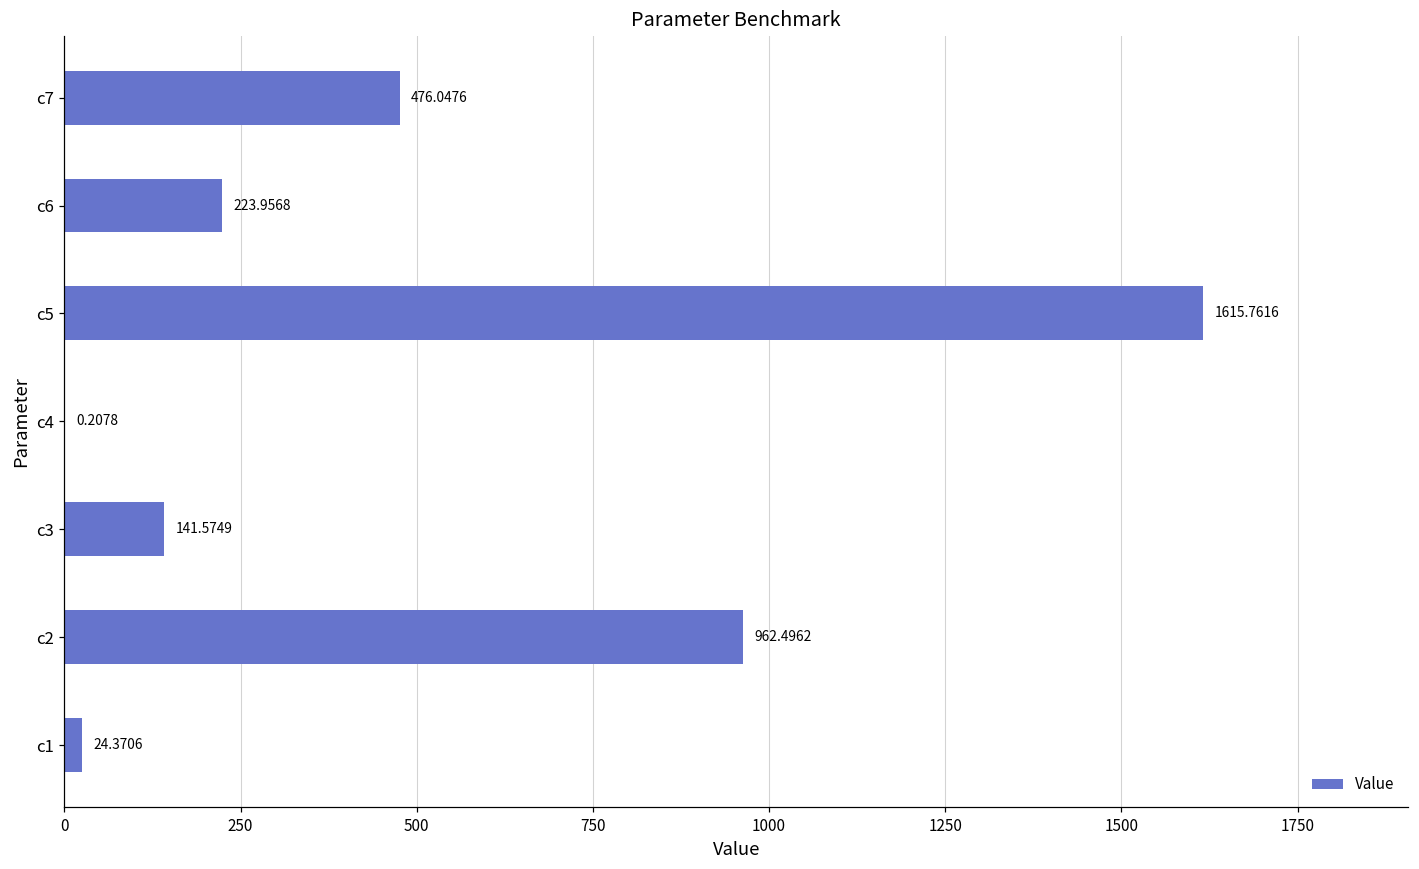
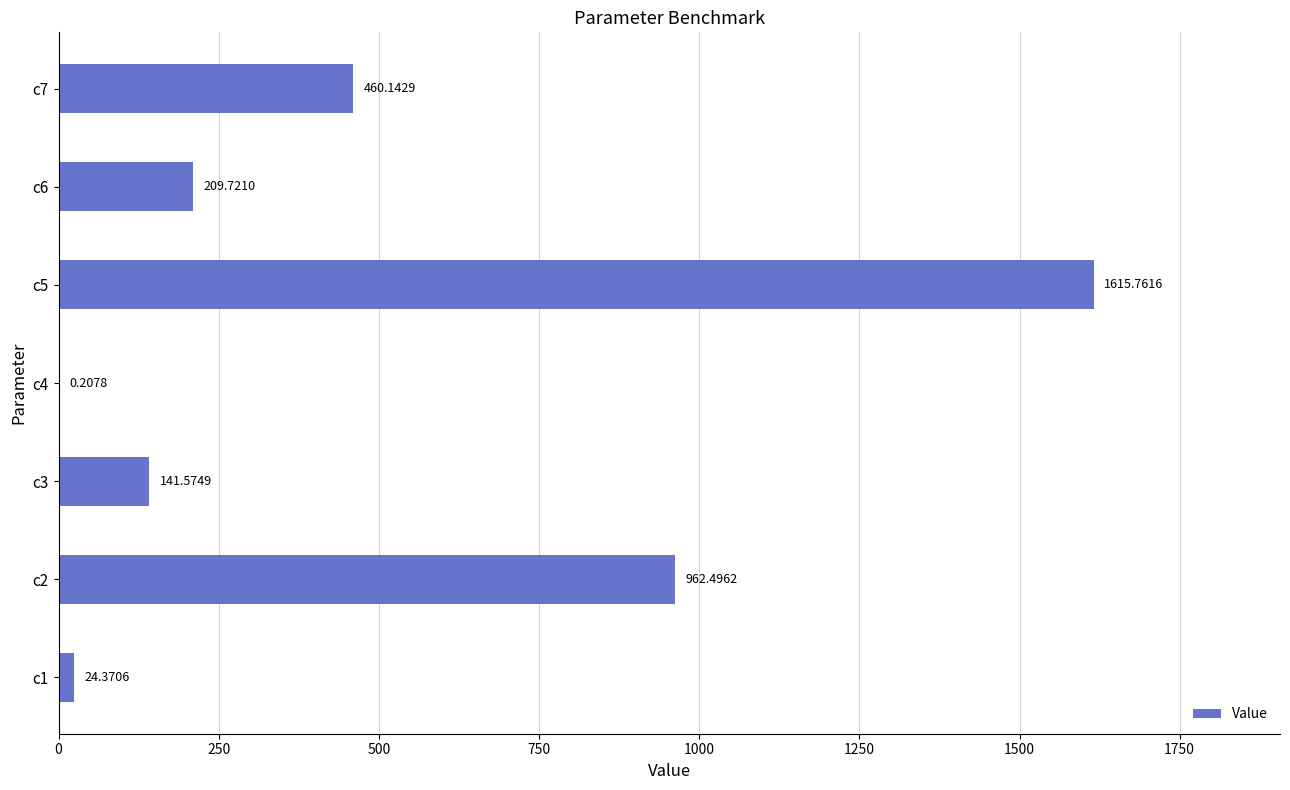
c7: 476.0476 -> 460.1429
c6: 223.9568 -> 209.7210
